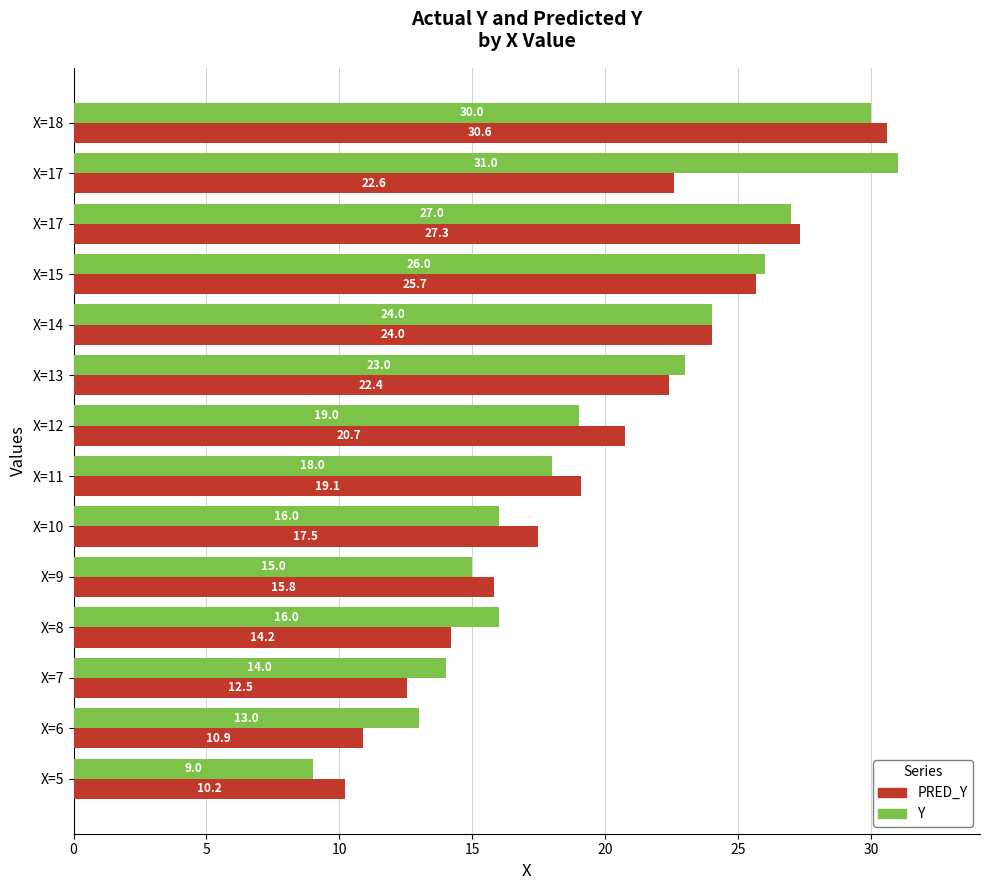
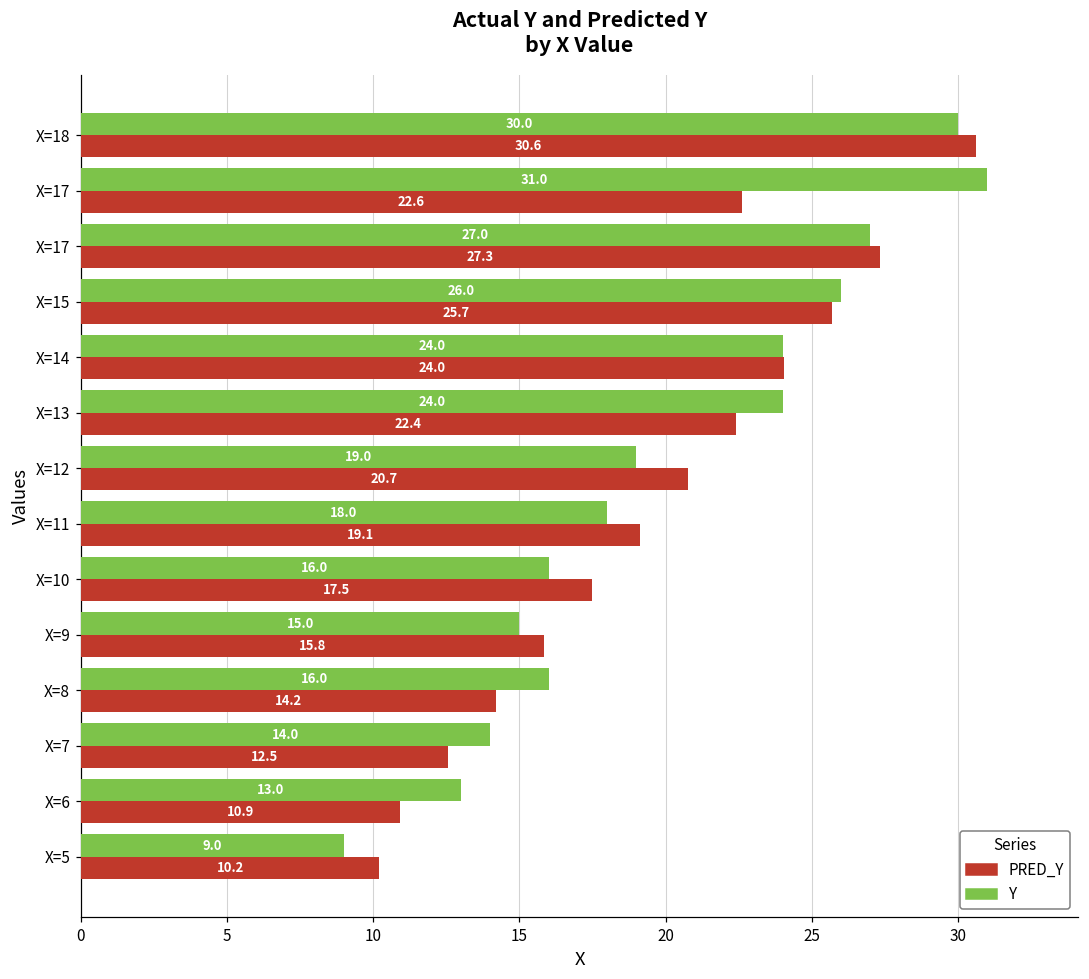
Y, X=13: 23.0 -> 24.0
